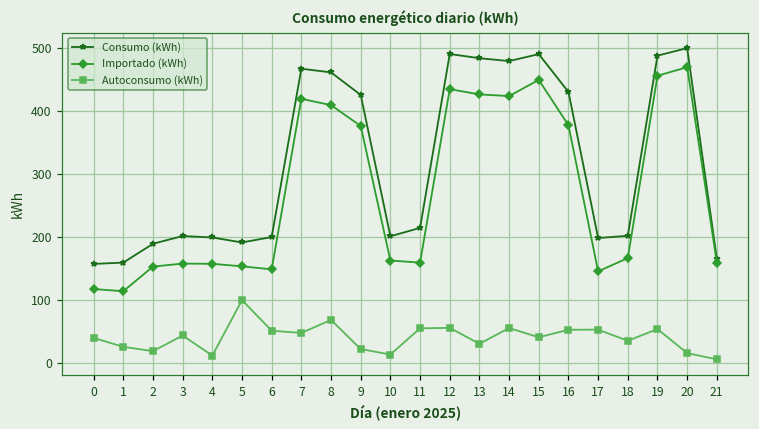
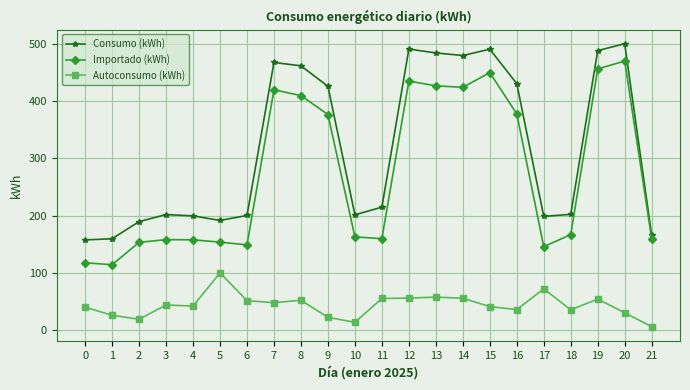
Autoconsumo (kWh), 4: 10 -> 40
Autoconsumo (kWh), 8: 70 -> 50
Autoconsumo (kWh), 13: 30 -> 60
Autoconsumo (kWh), 16: 50 -> 40
Autoconsumo (kWh), 17: 50 -> 70
Autoconsumo (kWh), 20: 20 -> 30
